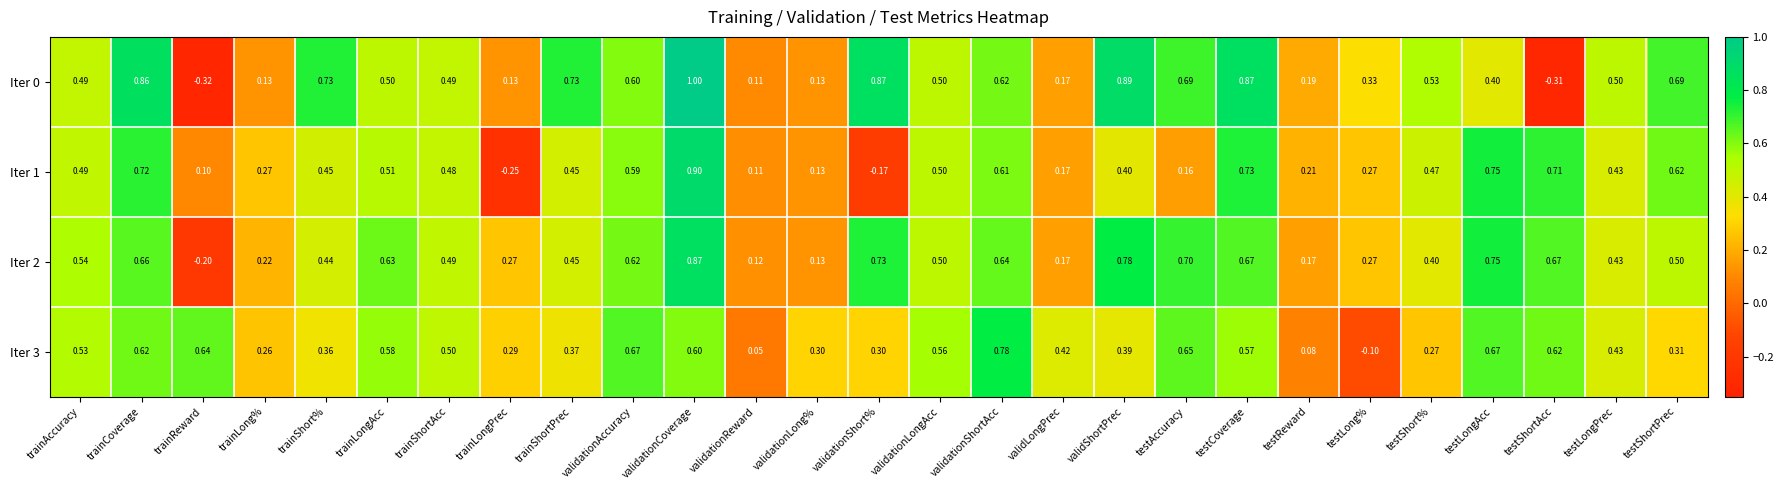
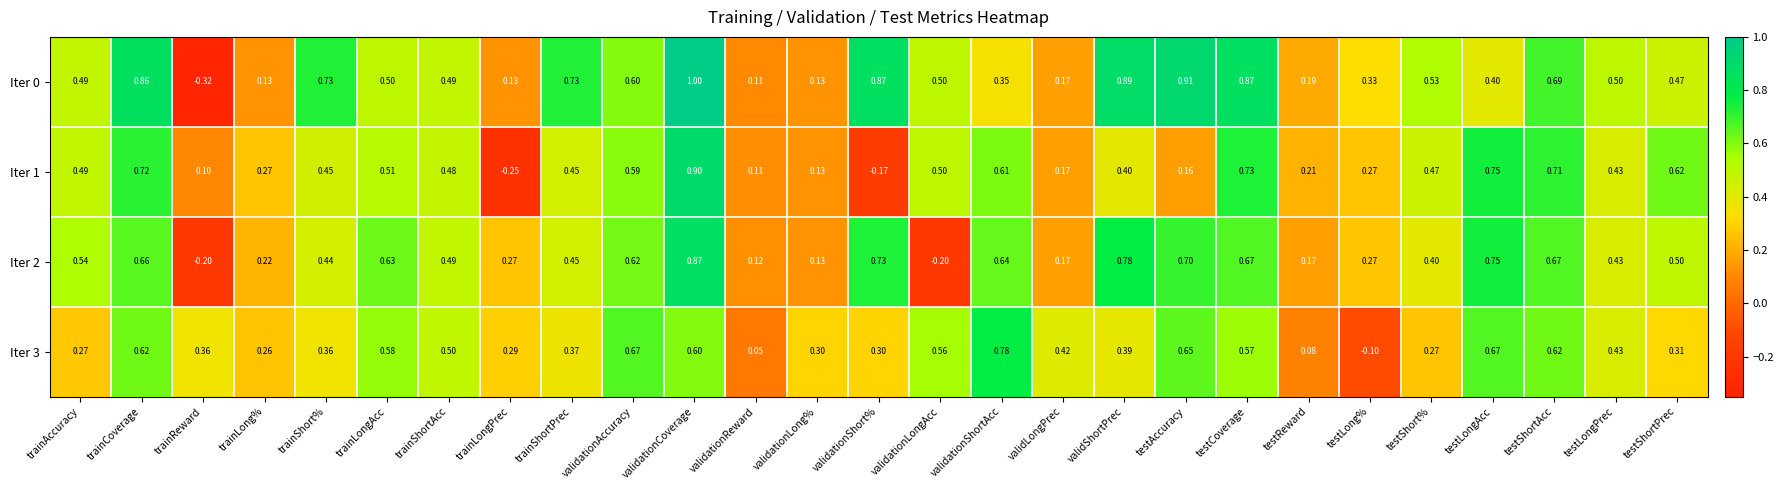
Iter 0, validationShortAcc: 0.62 -> 0.35
Iter 0, testAccuracy: 0.69 -> 0.91
Iter 0, testShortAcc: -0.31 -> 0.69
Iter 0, testShortPrec: 0.69 -> 0.47
Iter 2, validationLongAcc: 0.50 -> -0.20
Iter 3, trainAccuracy: 0.53 -> 0.27
Iter 3, trainReward: 0.64 -> 0.36
